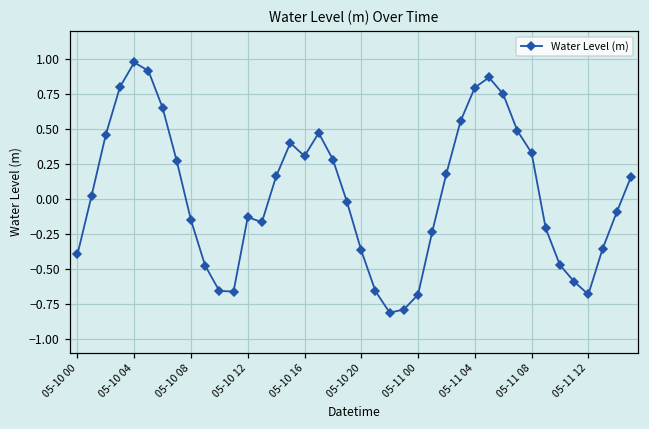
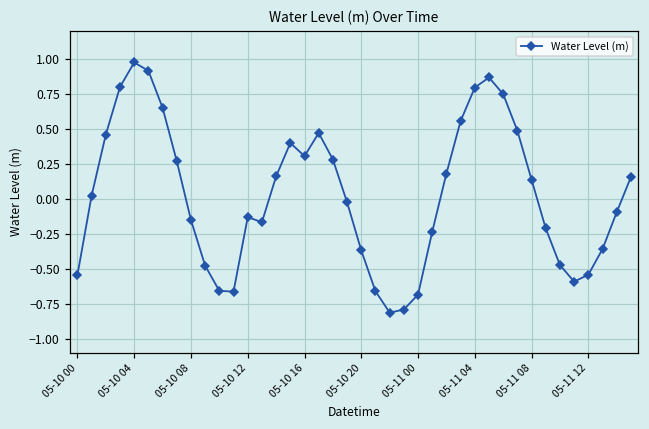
05-10 00: -0.40 -> -0.54
05-11 08: 0.33 -> 0.14
05-11 12: -0.68 -> -0.54
